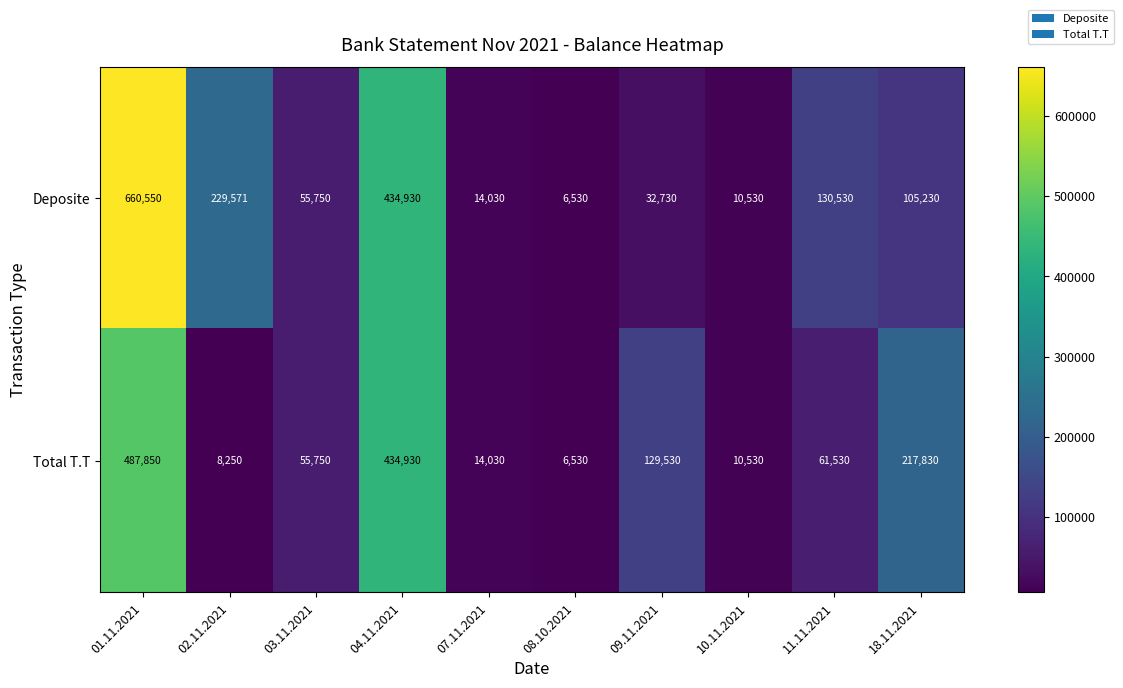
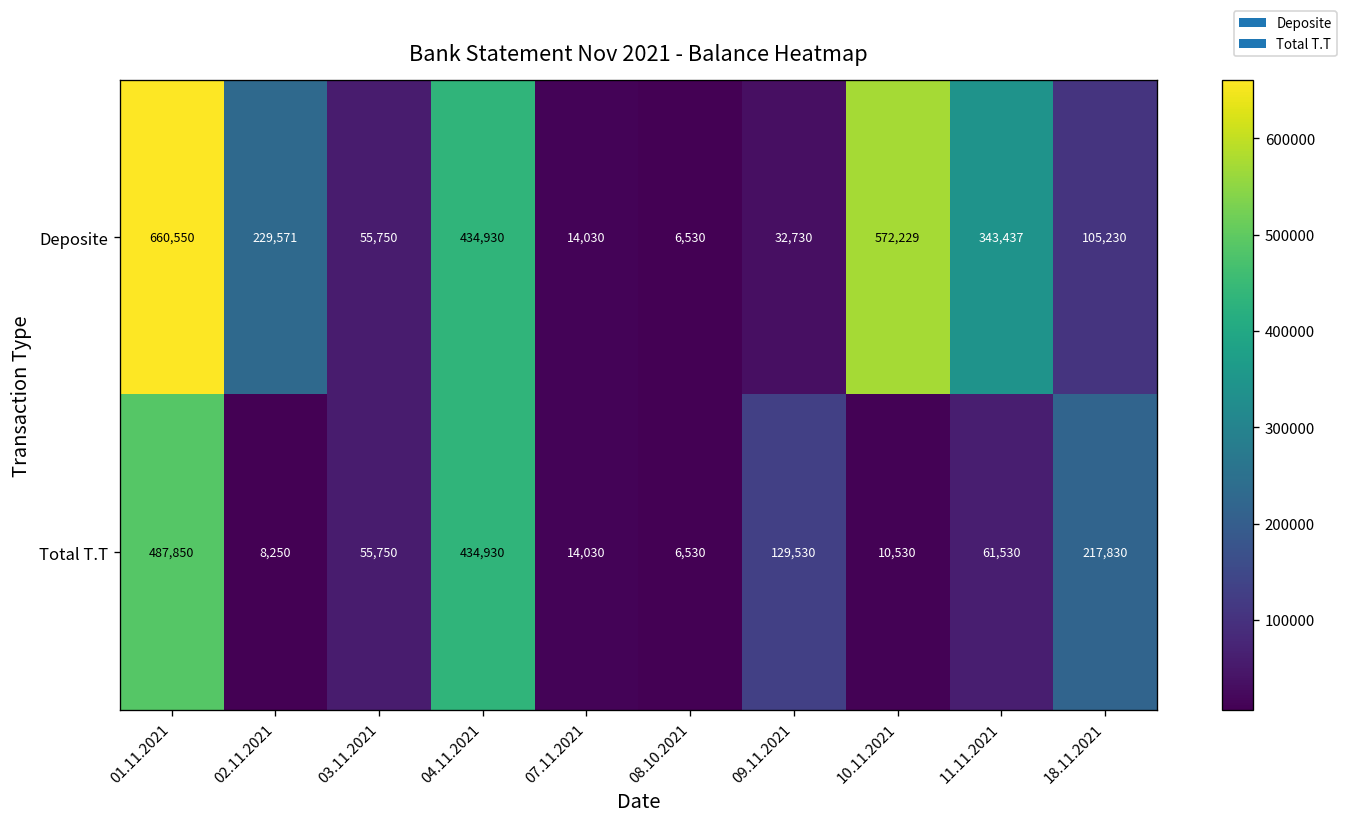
Deposite, 10.11.2021: 10,530 -> 572,229
Deposite, 11.11.2021: 130,530 -> 343,437
